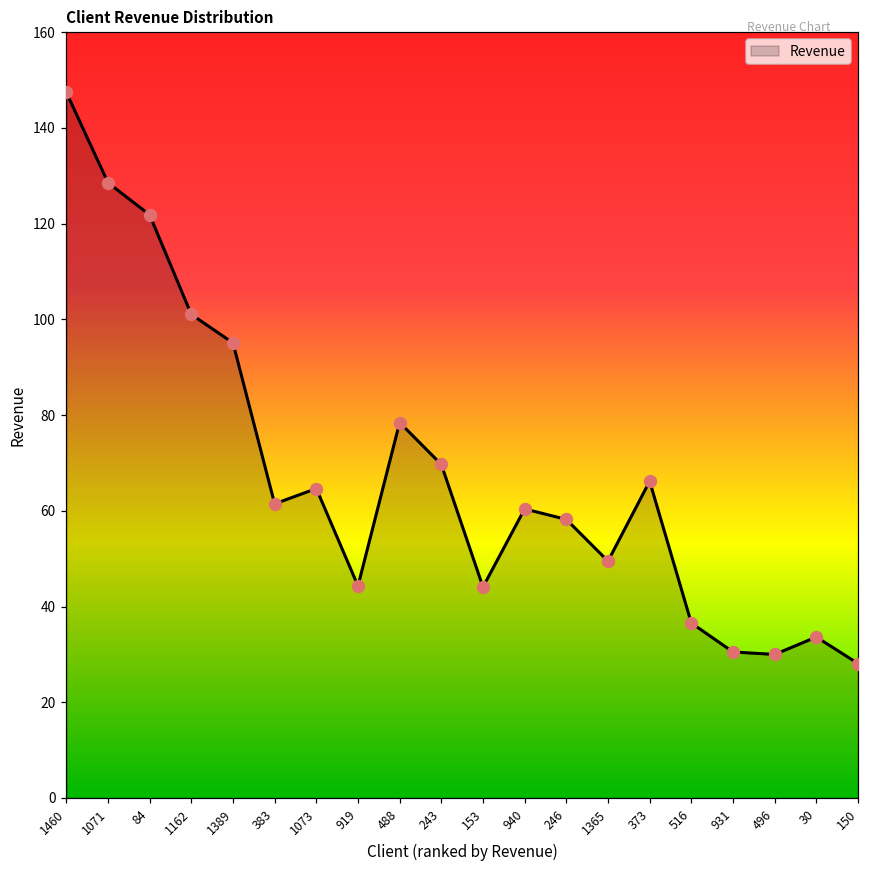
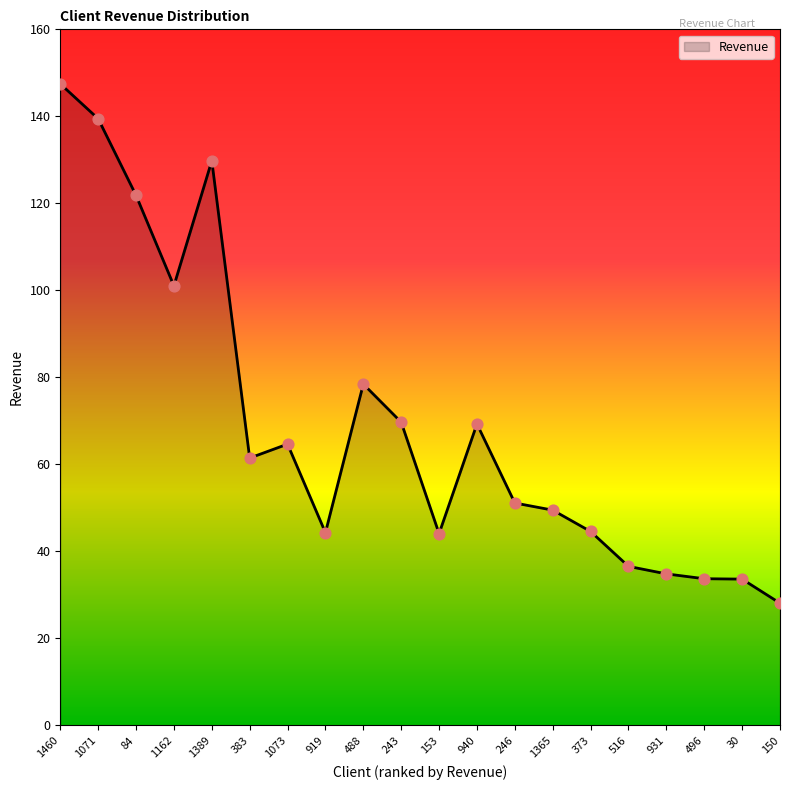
1071: 129 -> 139
1389: 95 -> 130
940: 60 -> 69
246: 58 -> 51
373: 66 -> 45
931: 31 -> 35
496: 30 -> 34
